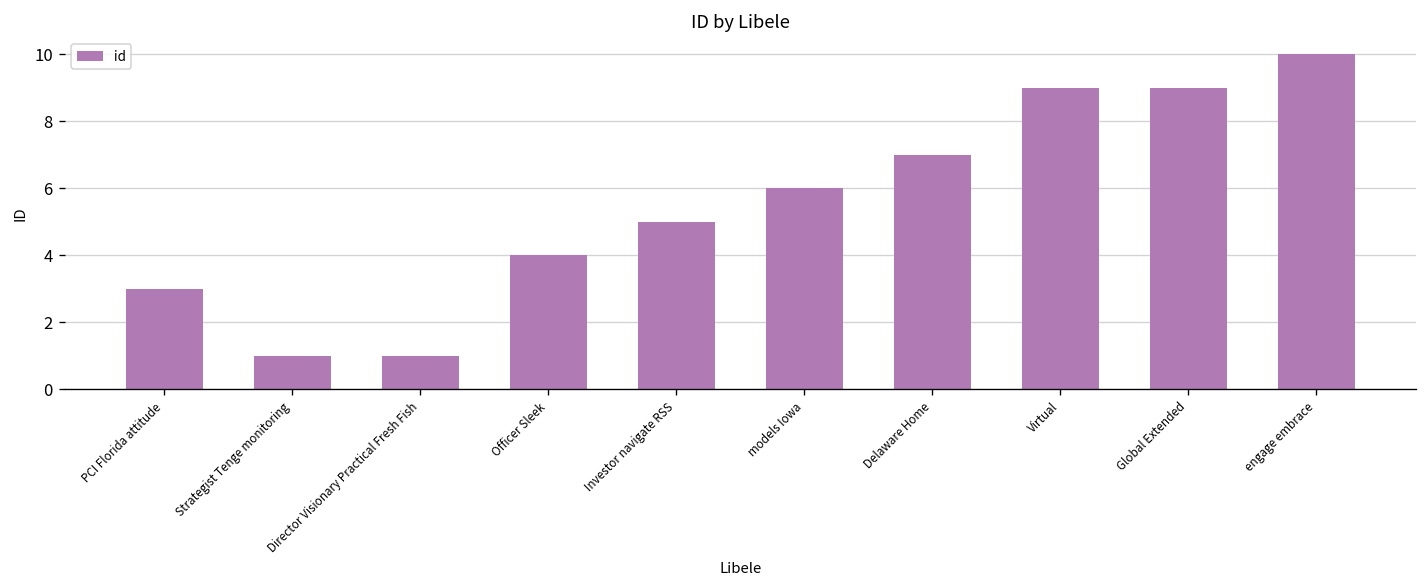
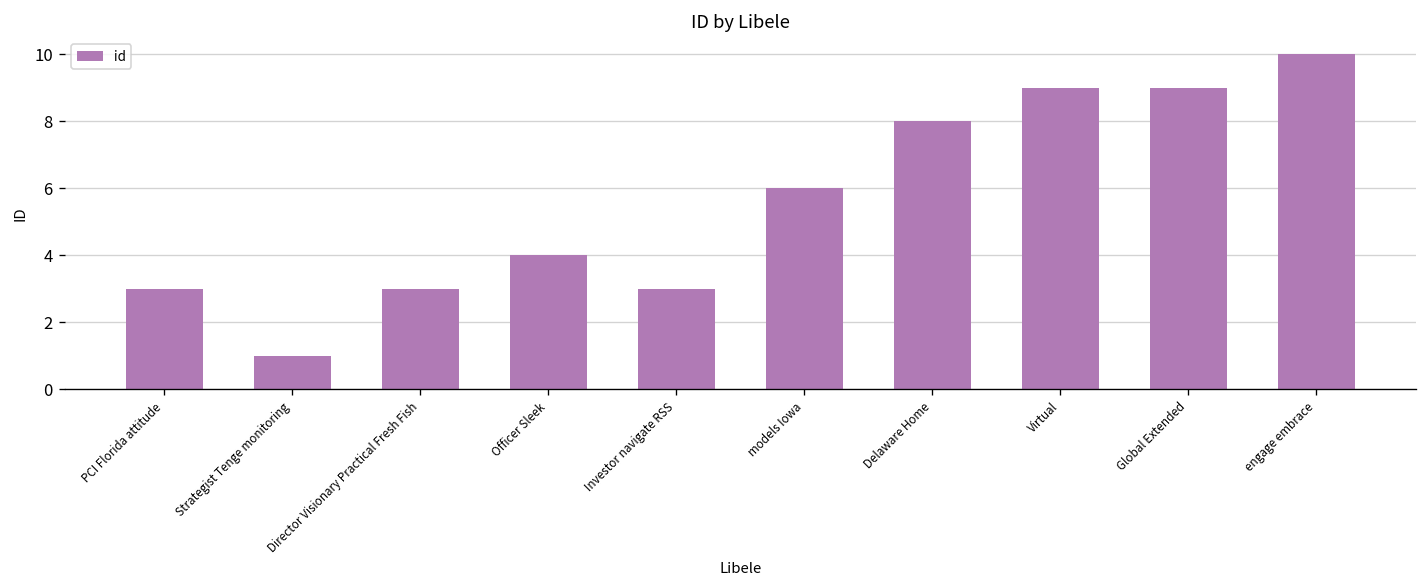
Director Visionary Practical Fresh Fish: 1 -> 3
Investor navigate RSS: 5 -> 3
Delaware Home: 7 -> 8
